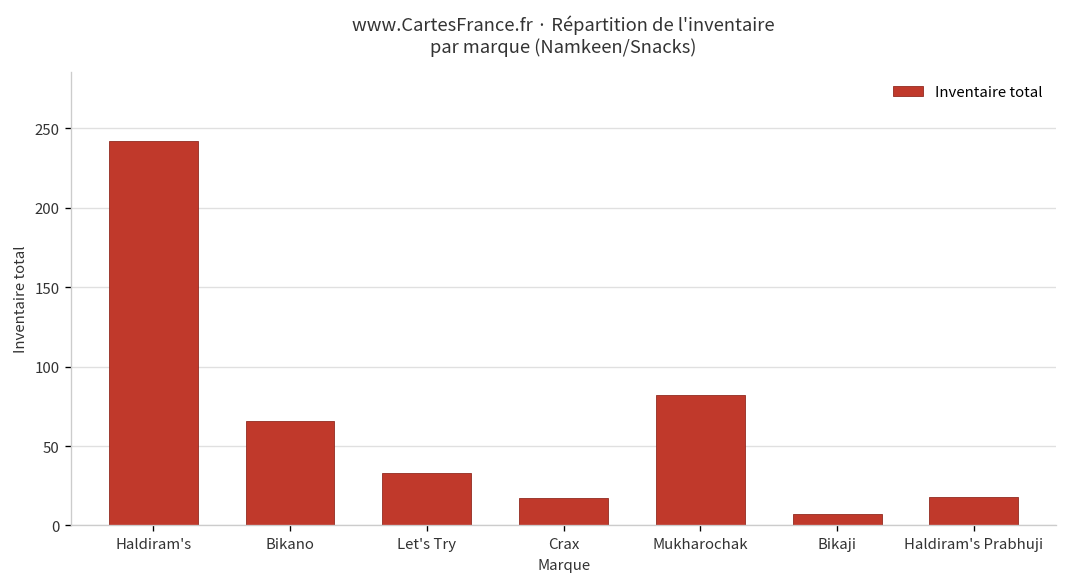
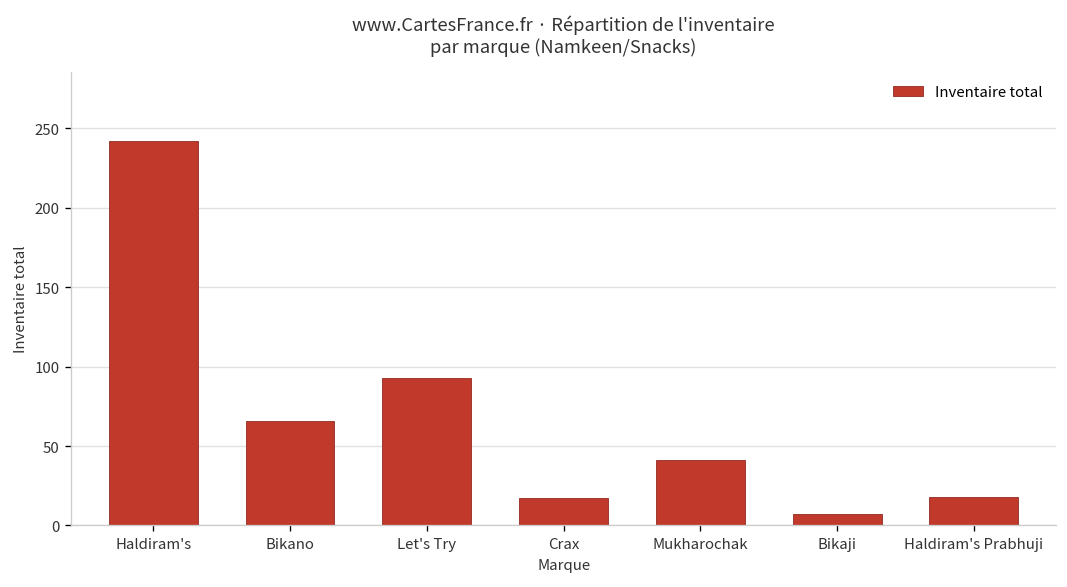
Let's Try: 33 -> 93
Mukharochak: 82 -> 41
